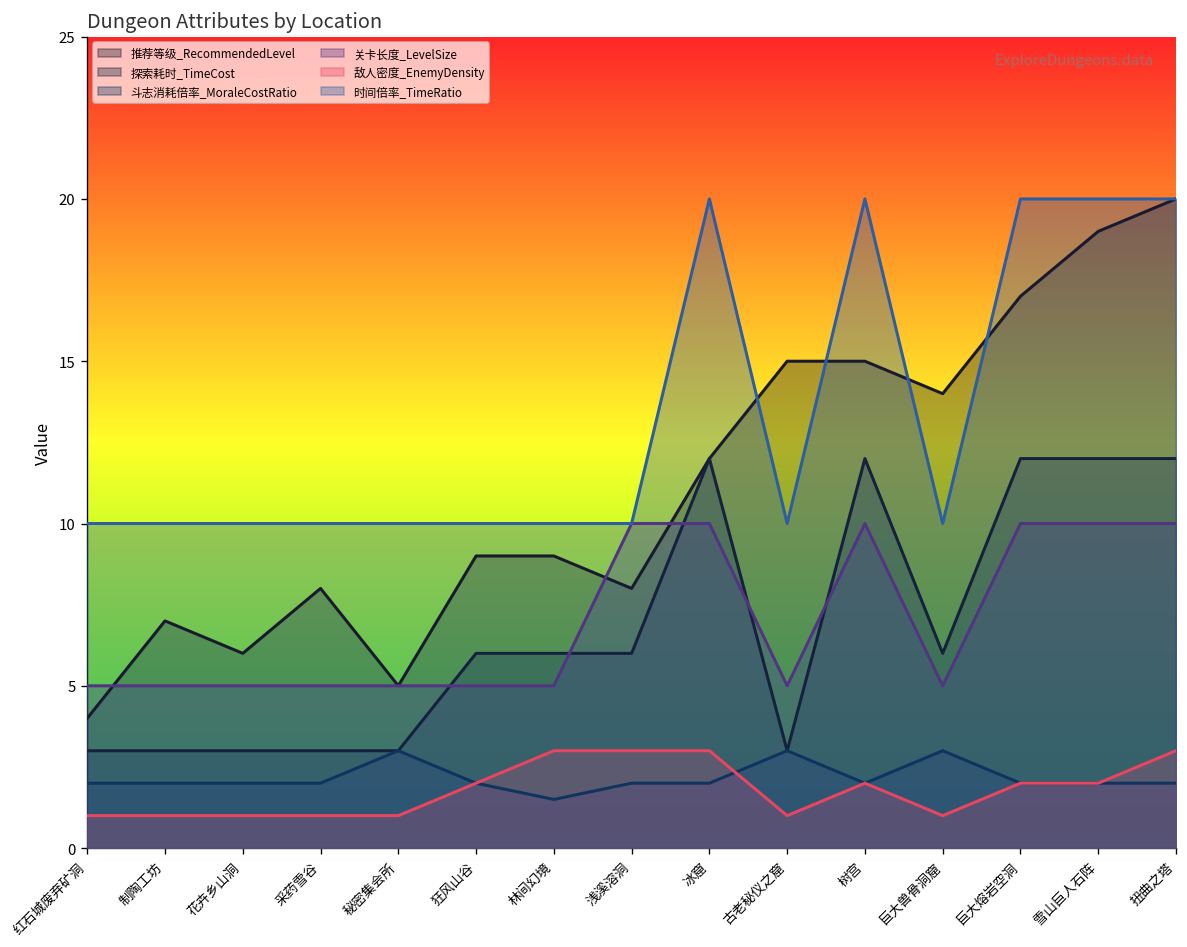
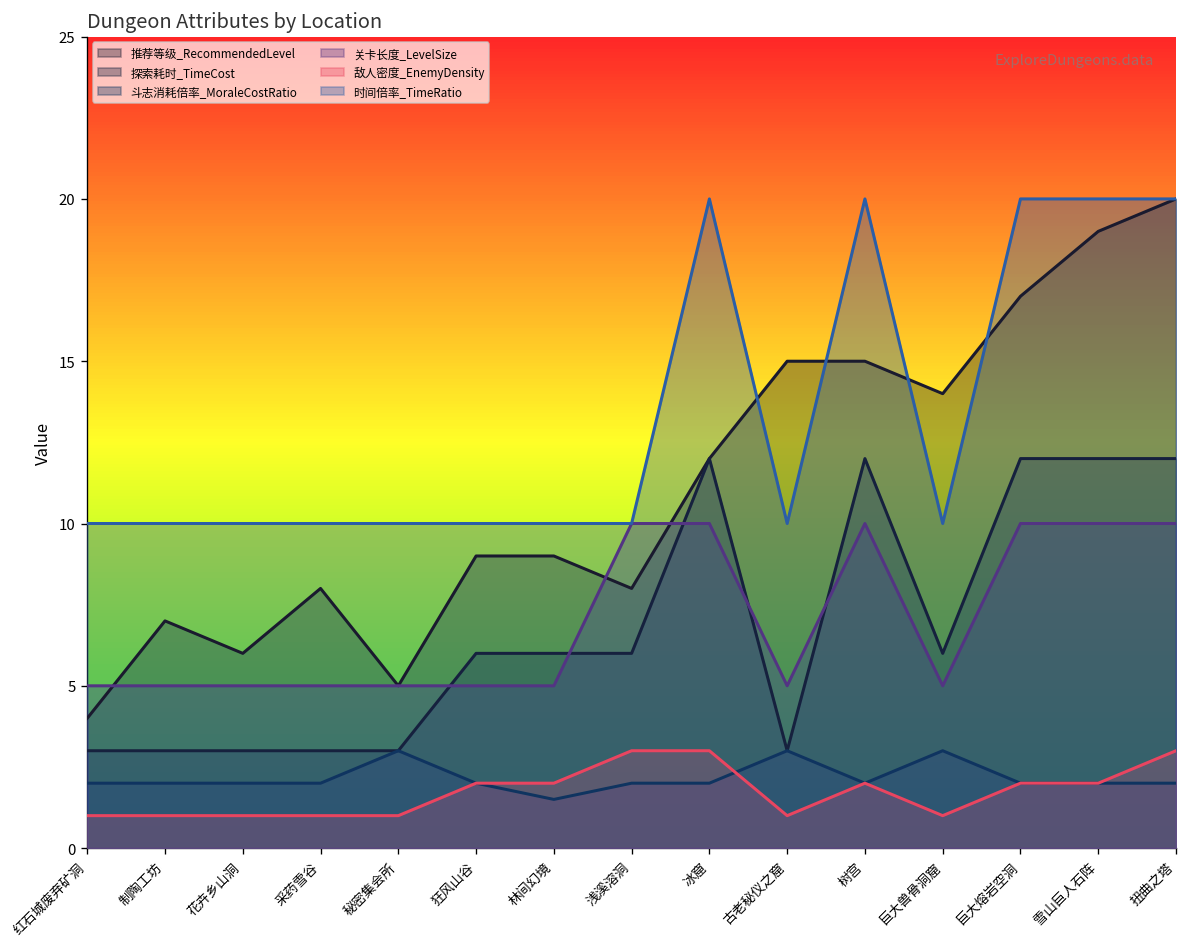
敌人密度_EnemyDensity, 林间幻境: 3 -> 2
